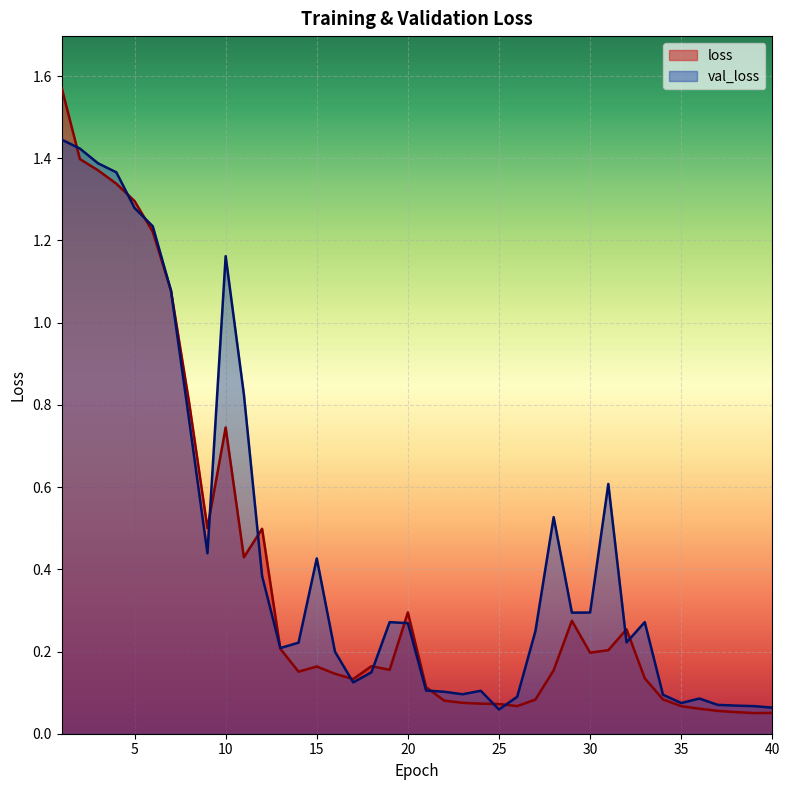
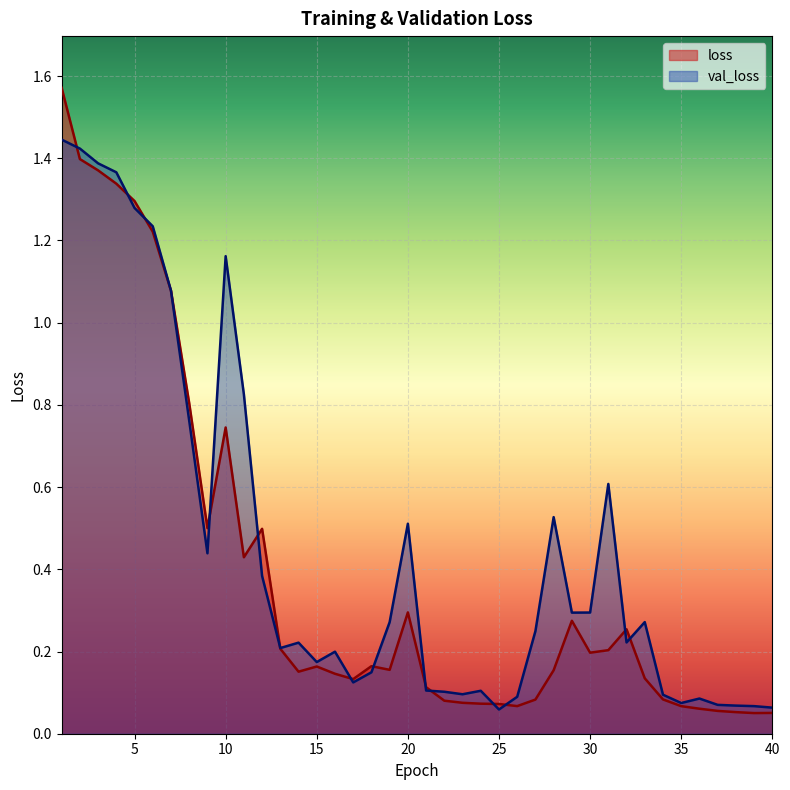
val_loss, 15: 0.43 -> 0.17
val_loss, 20: 0.27 -> 0.51
